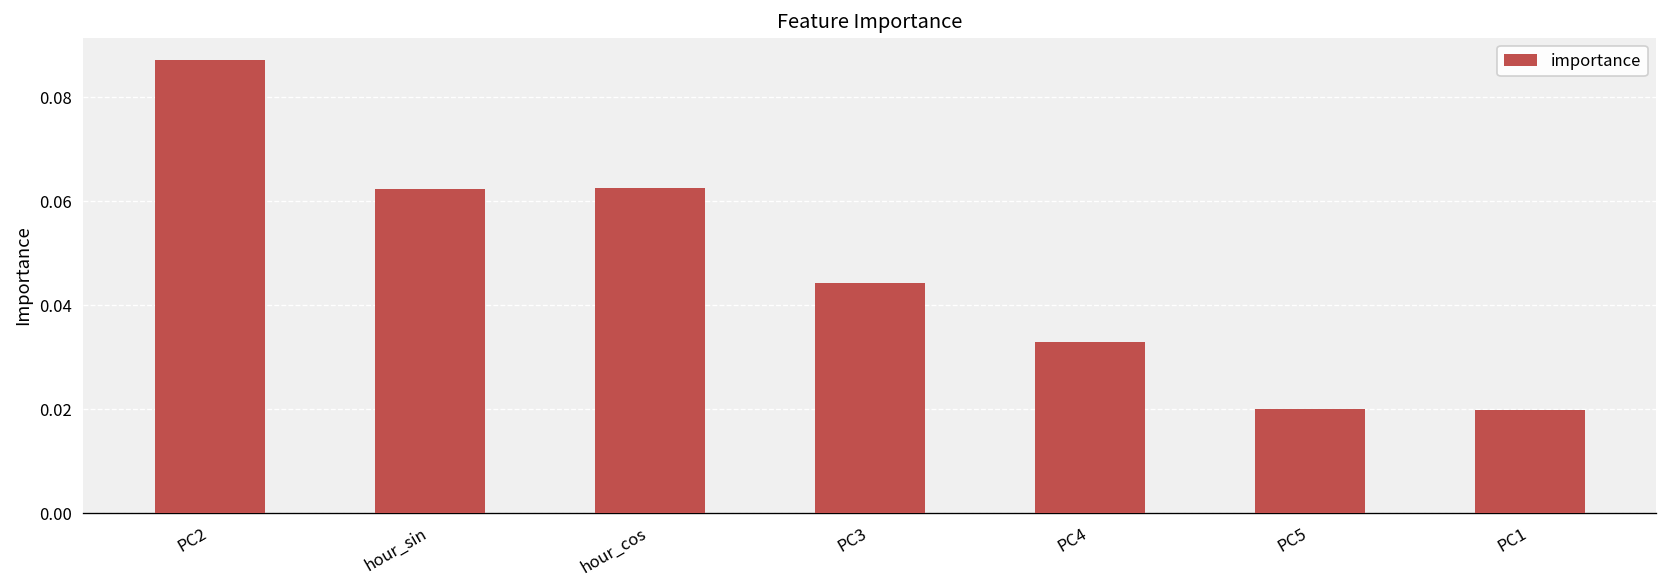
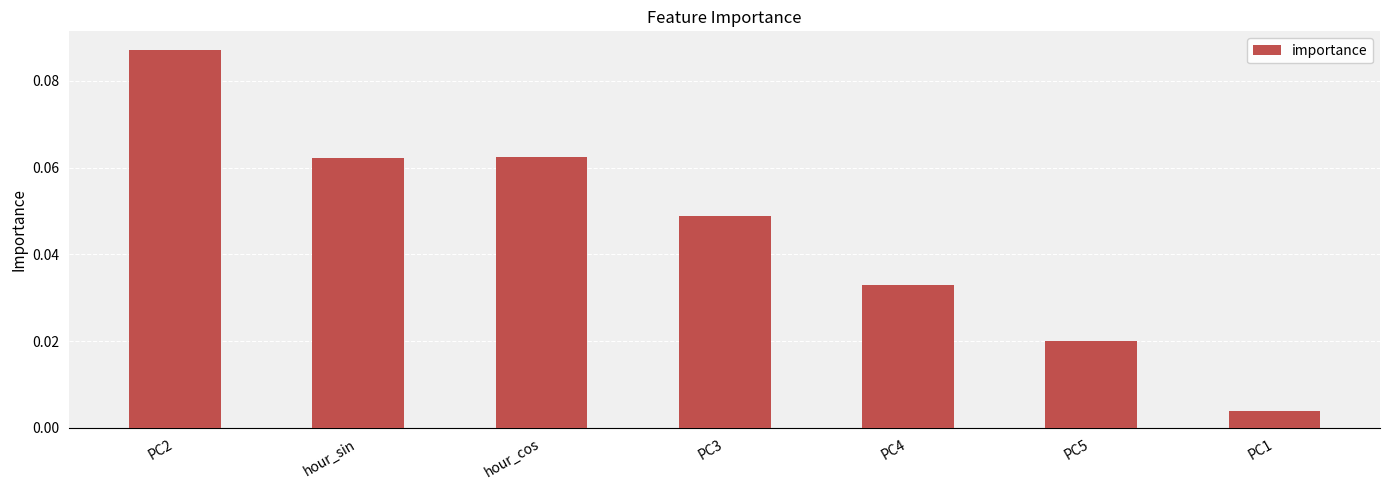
PC3: 0.044 -> 0.049
PC1: 0.020 -> 0.004
